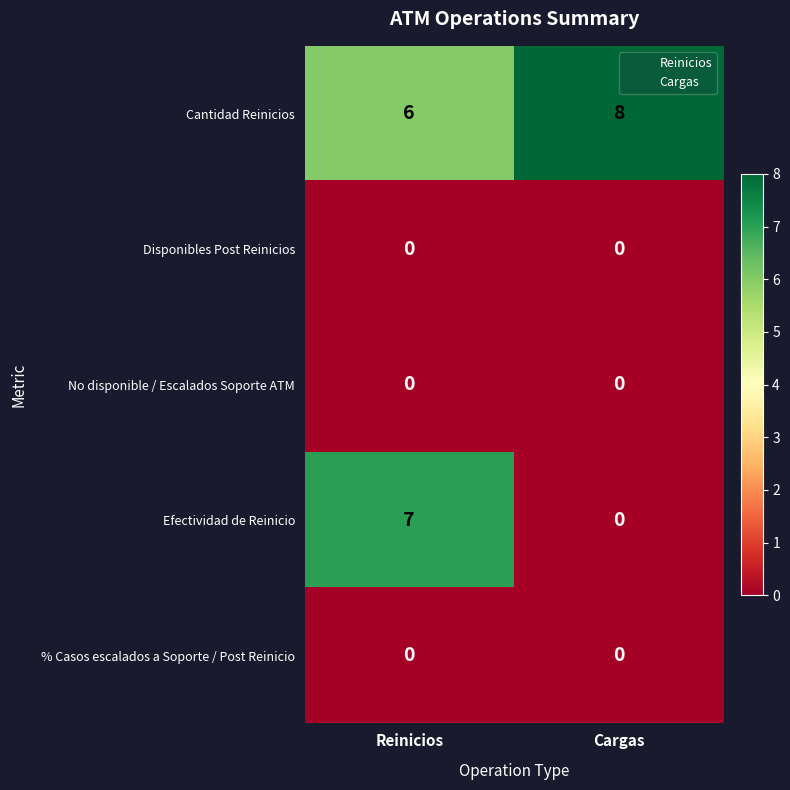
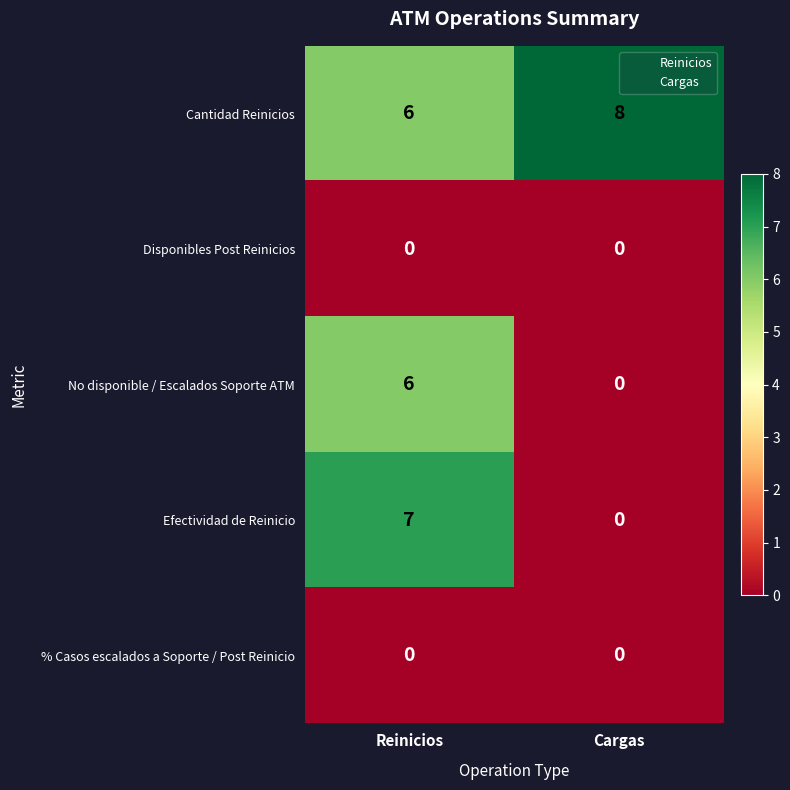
No disponible / Escalados Soporte ATM, Reinicios: 0 -> 6
